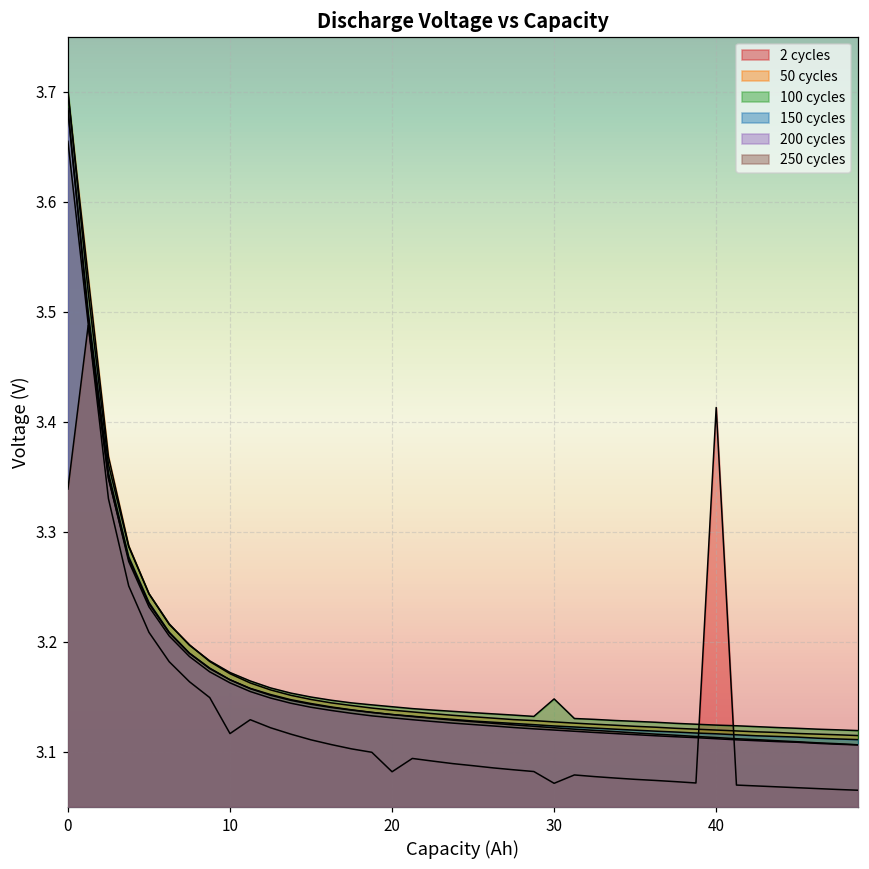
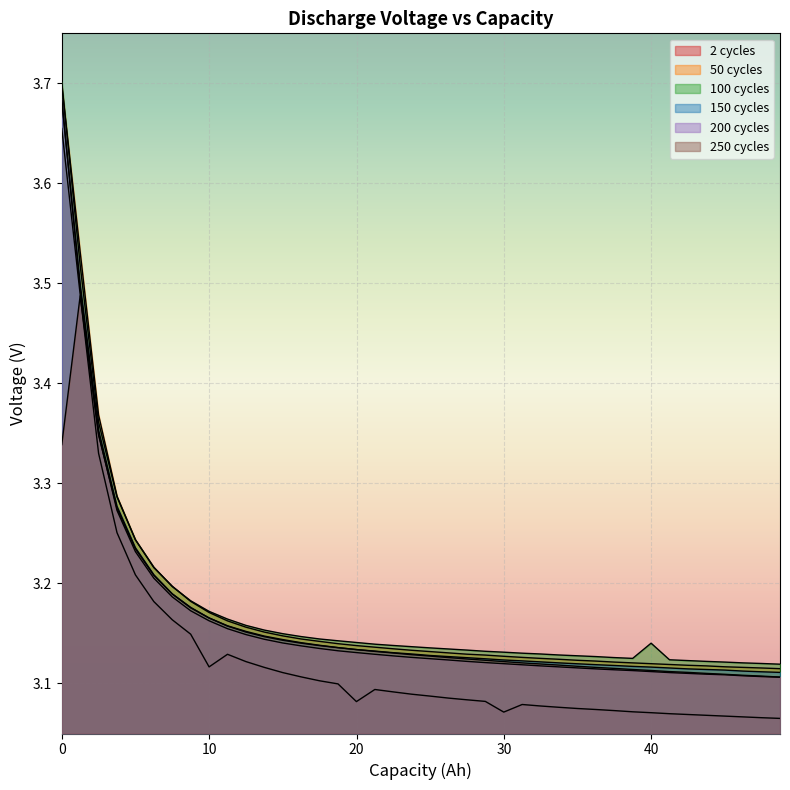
100 cycles, 30: 3.148 -> 3.131
2 cycles, 40: 3.413 -> 3.071
100 cycles, 40: 3.124 -> 3.140
